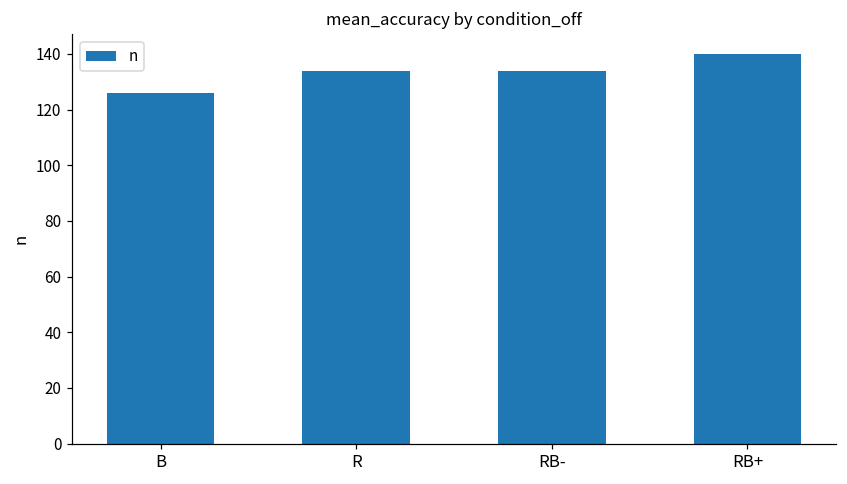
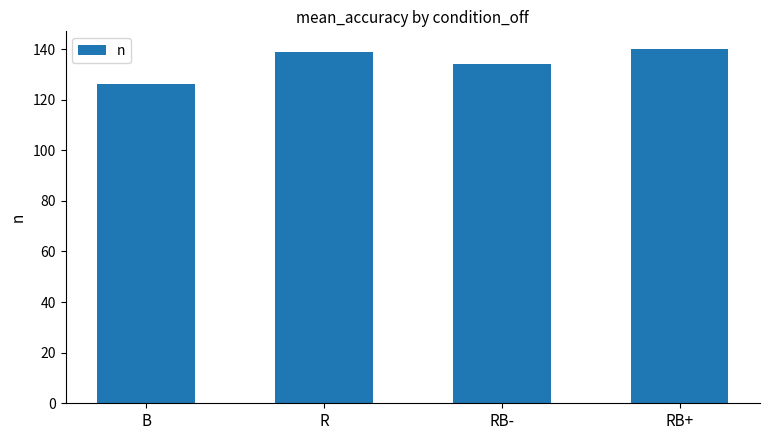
R: 134 -> 139
